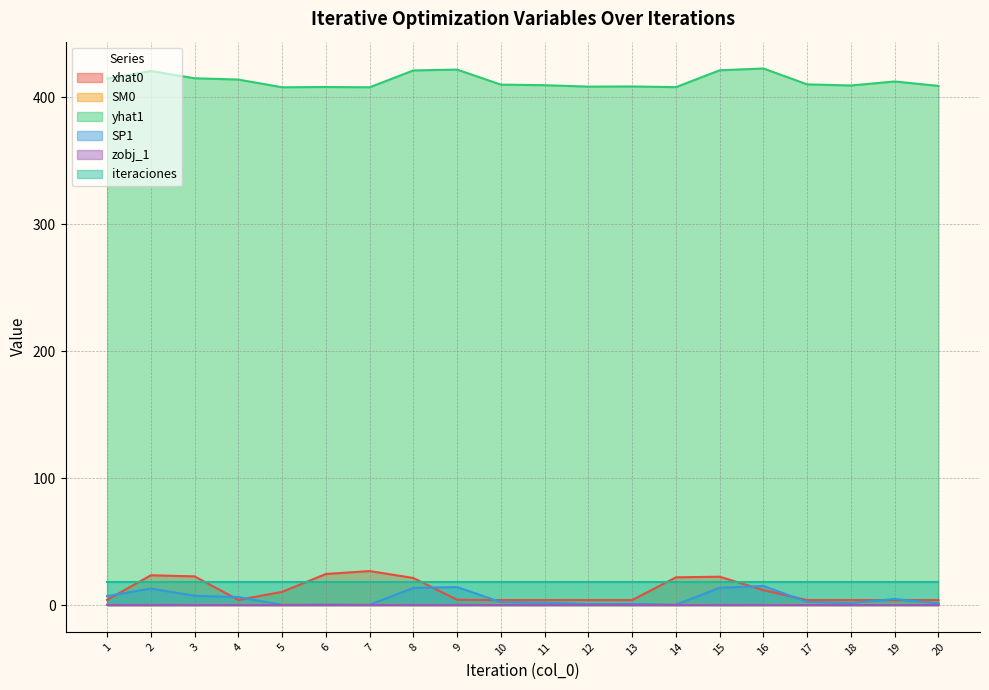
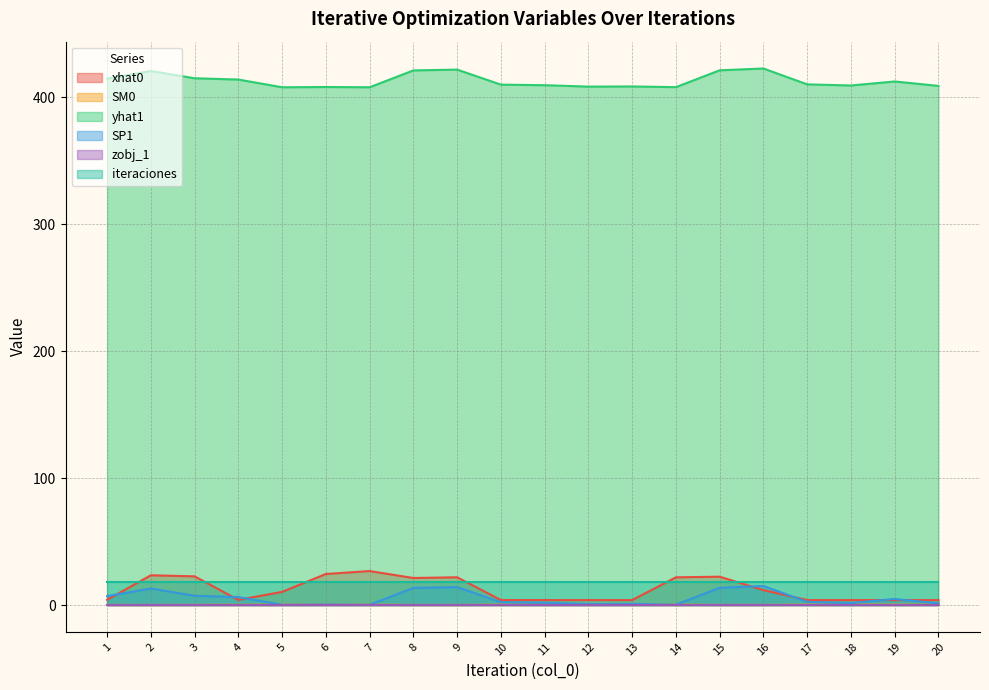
xhat0, 9: 4 -> 22
